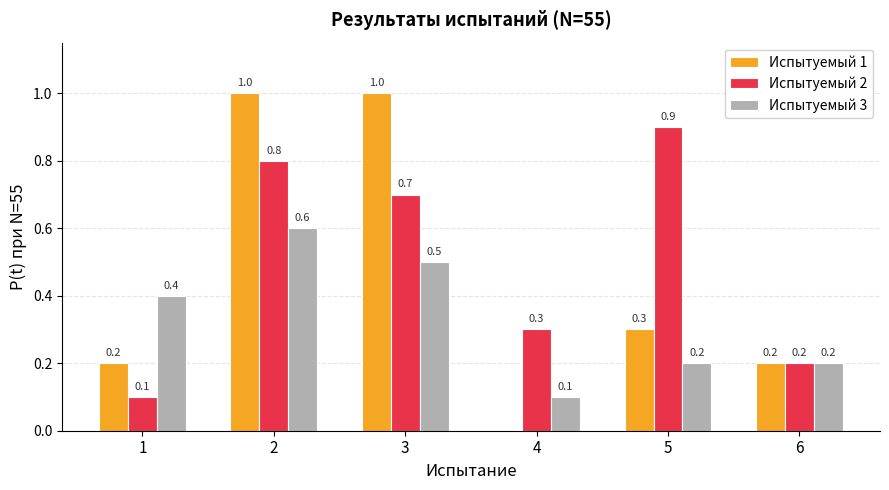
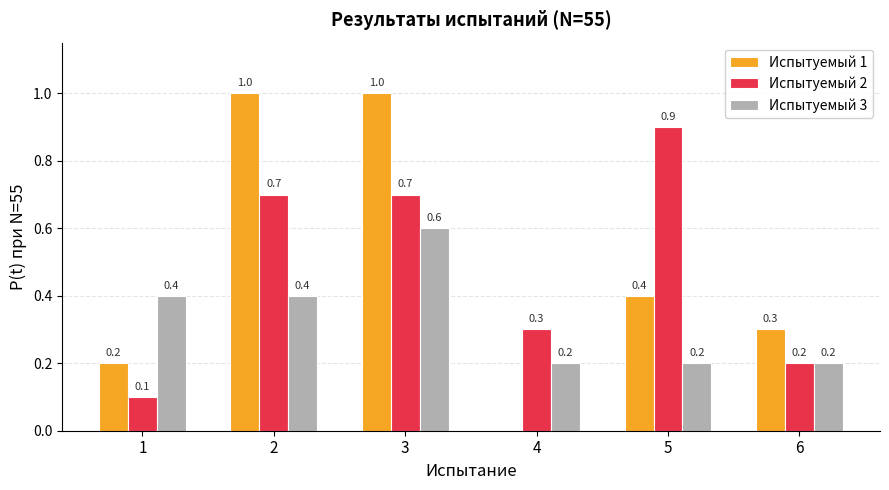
Испытуемый 2, 2: 0.8 -> 0.7
Испытуемый 3, 2: 0.6 -> 0.4
Испытуемый 3, 3: 0.5 -> 0.6
Испытуемый 3, 4: 0.1 -> 0.2
Испытуемый 1, 5: 0.3 -> 0.4
Испытуемый 1, 6: 0.2 -> 0.3
